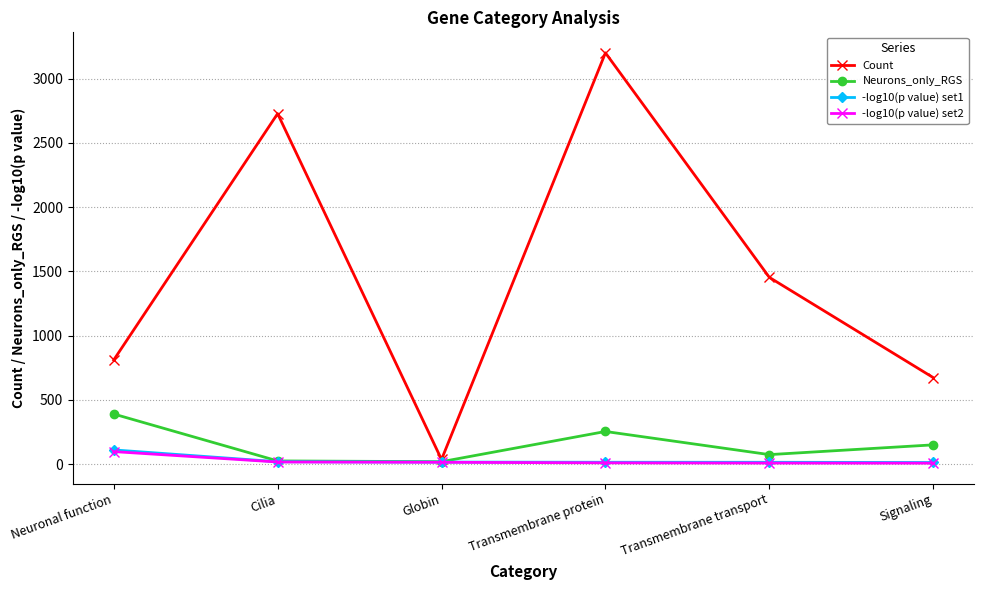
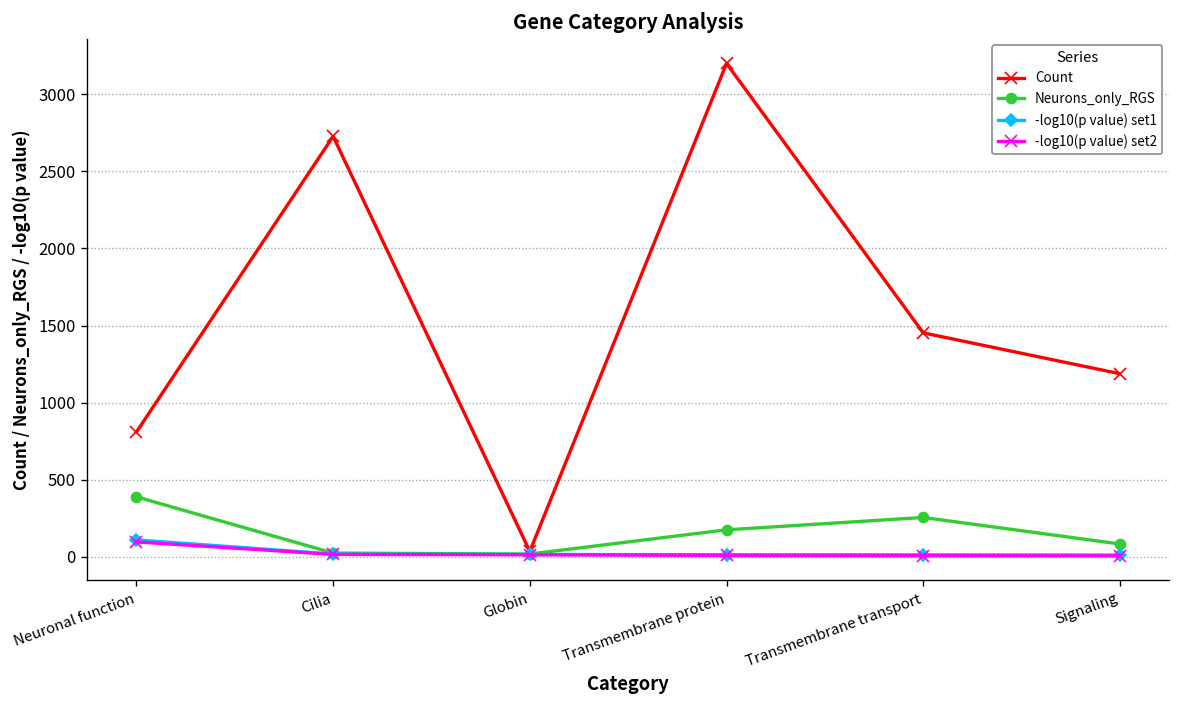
Neurons_only_RGS, Transmembrane protein: 250 -> 180
Neurons_only_RGS, Transmembrane transport: 70 -> 260
Count, Signaling: 670 -> 1190
Neurons_only_RGS, Signaling: 150 -> 80
